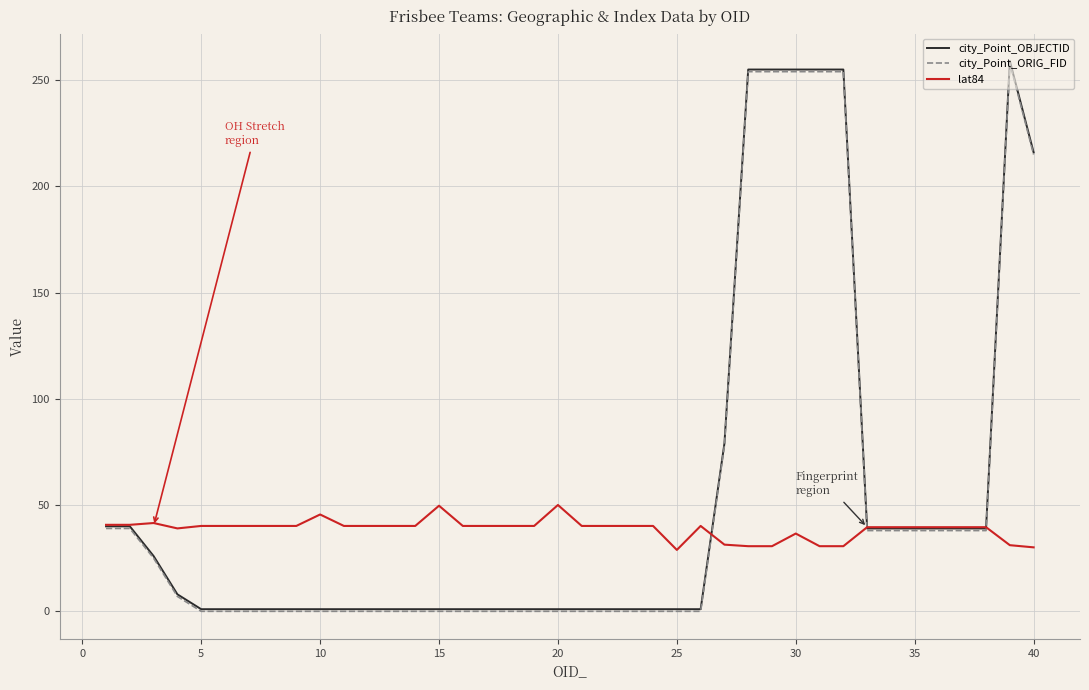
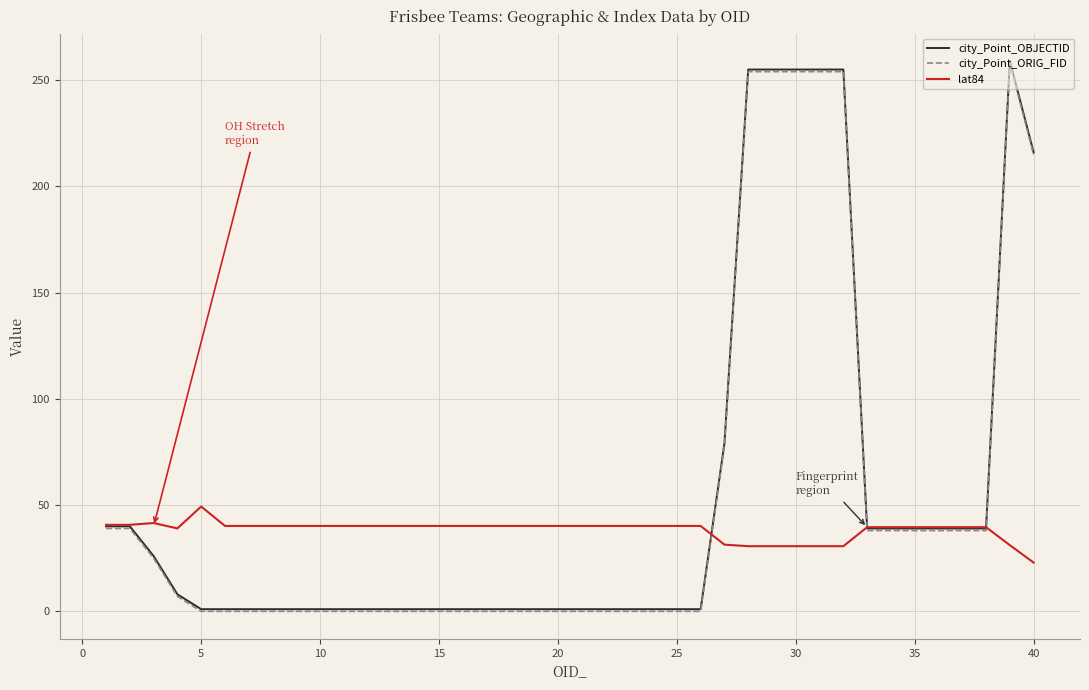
lat84, 5: 40 -> 49
lat84, 10: 46 -> 40
lat84, 15: 50 -> 40
lat84, 20: 50 -> 40
lat84, 25: 29 -> 40
lat84, 30: 37 -> 31
lat84, 40: 30 -> 23
